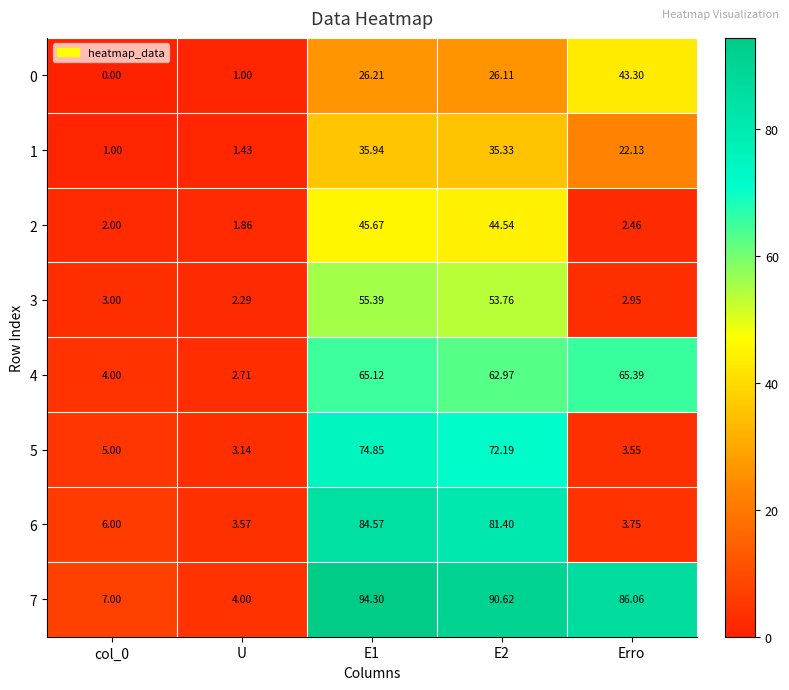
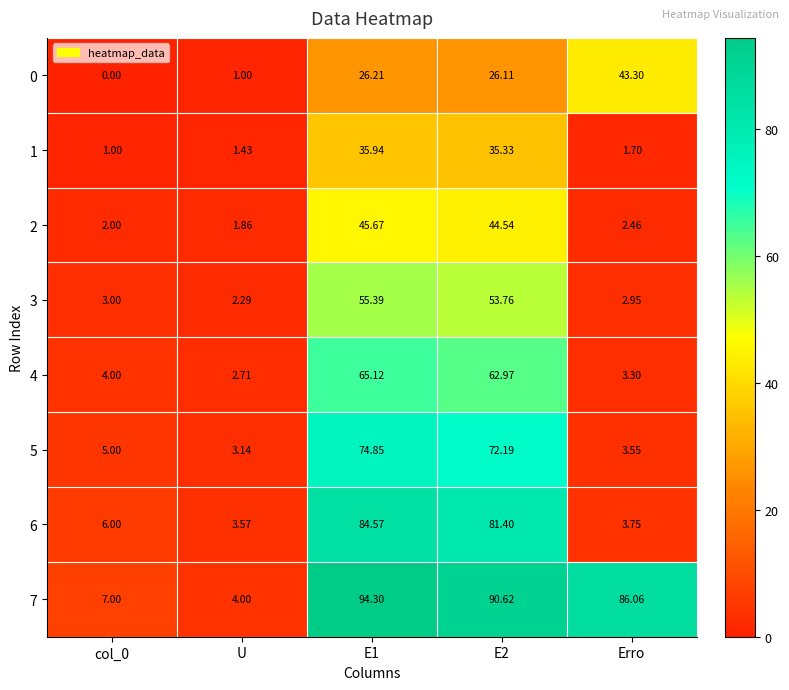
1, Erro: 22.13 -> 1.70
4, Erro: 65.39 -> 3.30
